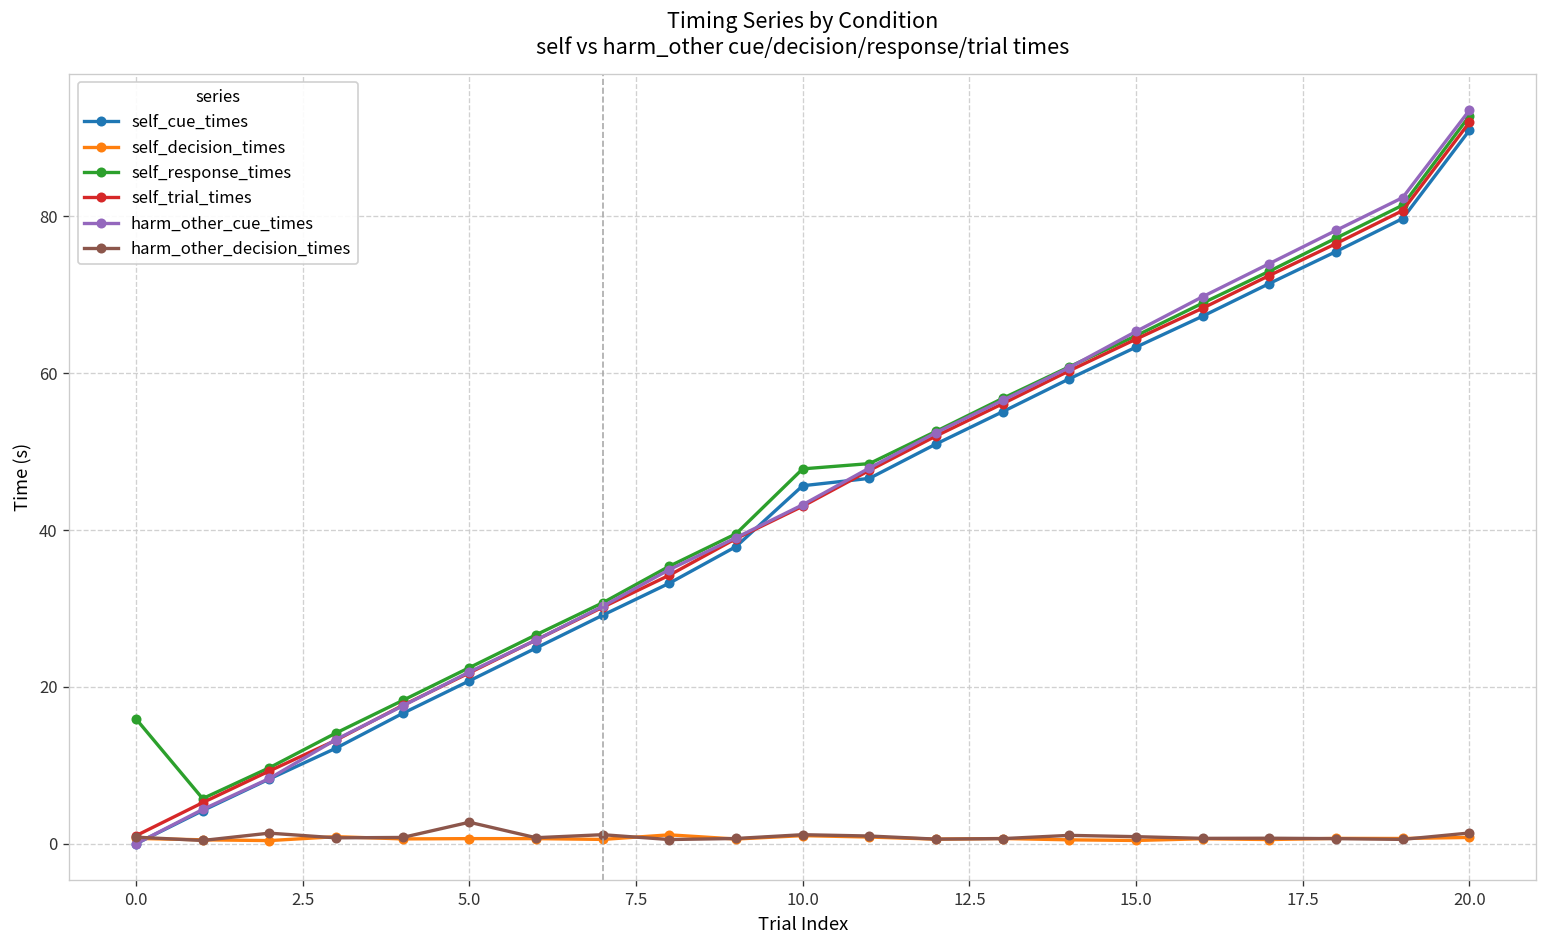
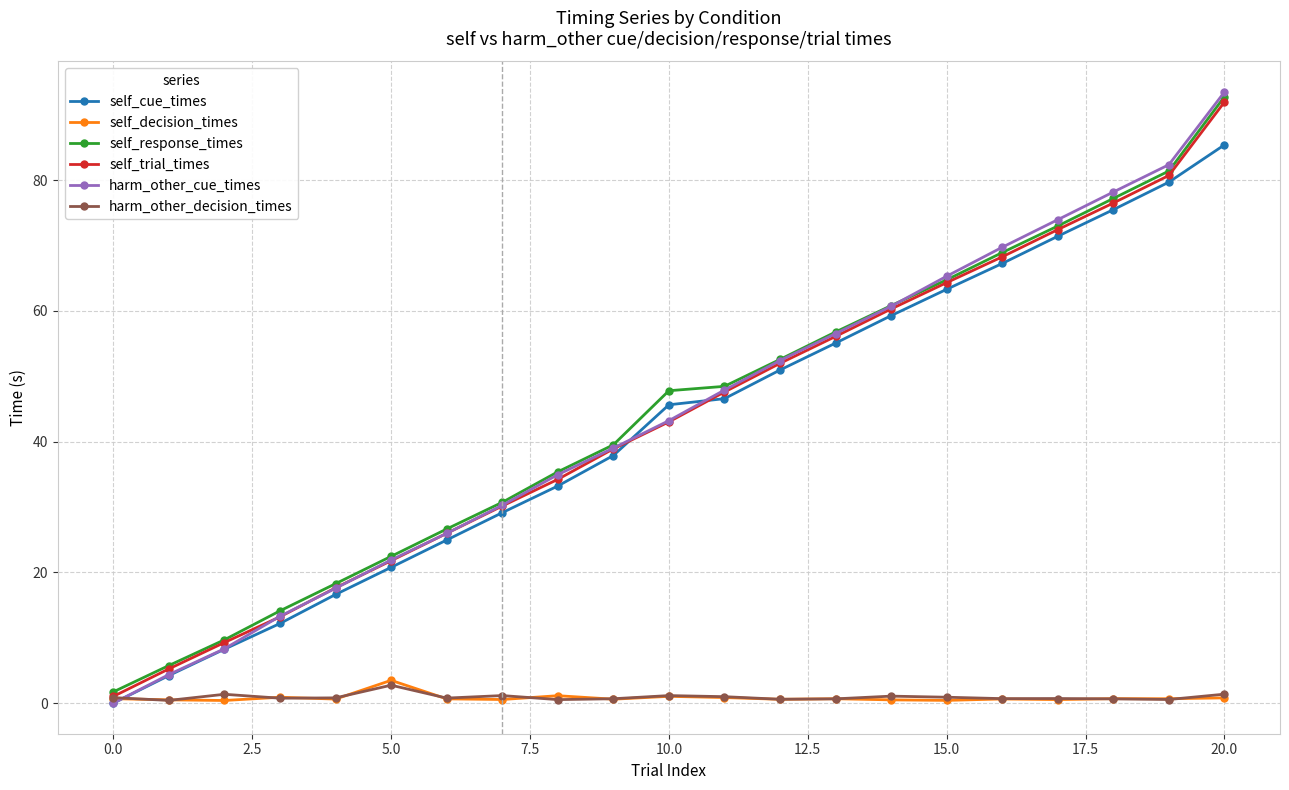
self_response_times, 0.0: 16 -> 2
self_decision_times, 5.0: 1 -> 3
self_cue_times, 20.0: 91 -> 85
